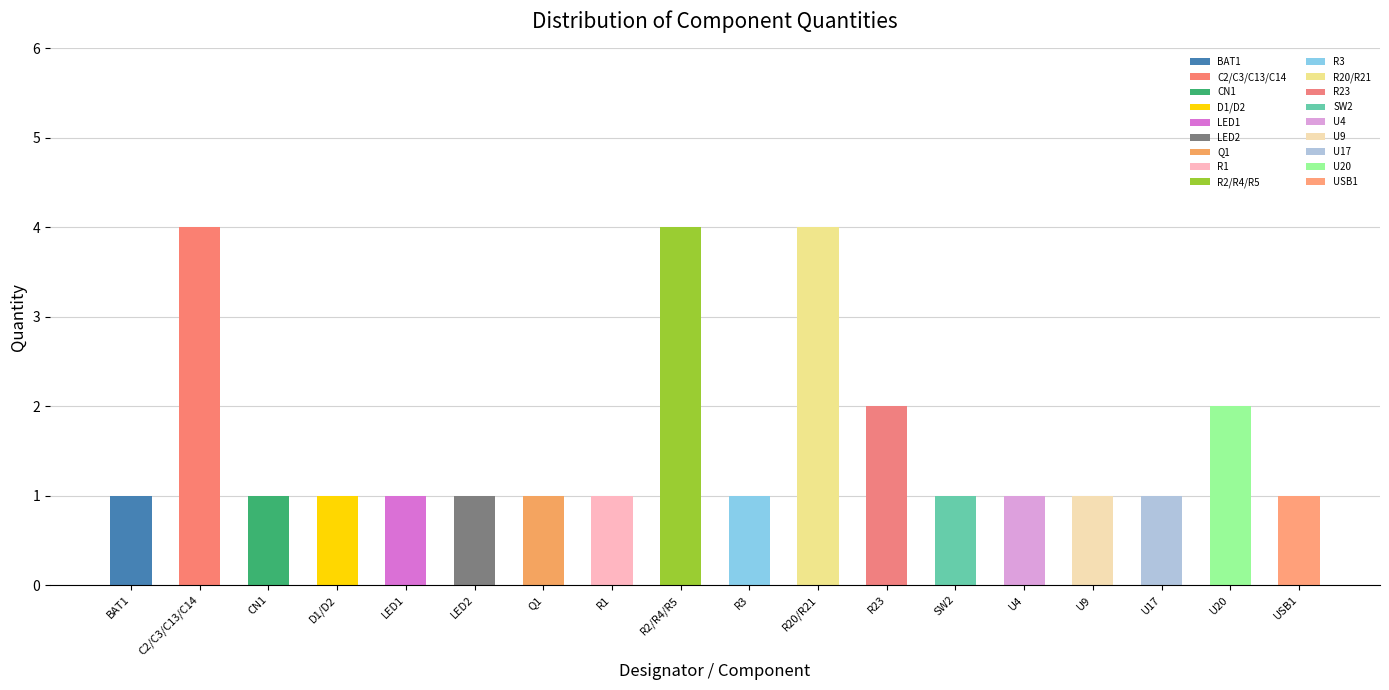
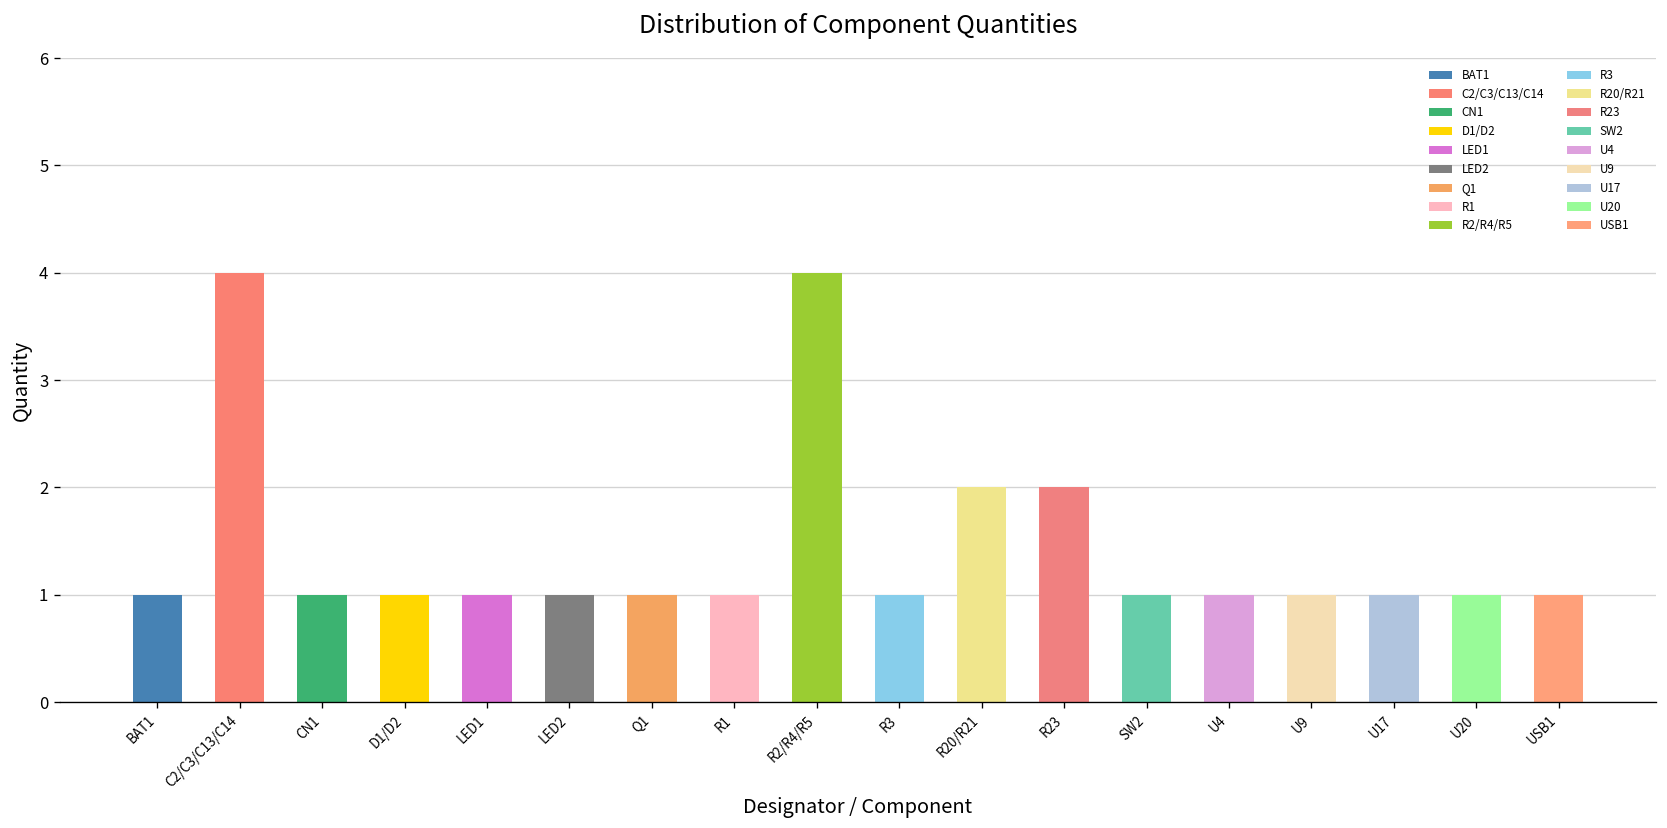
R20/R21: 4 -> 2
U20: 2 -> 1
